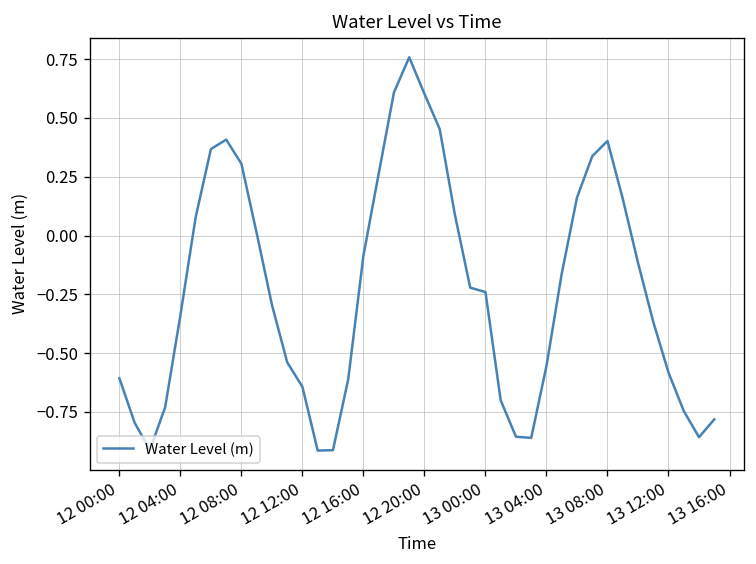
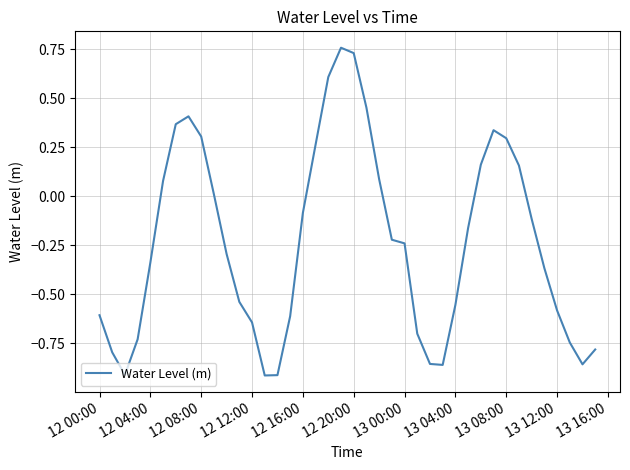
12 20:00: 0.60 -> 0.73
13 08:00: 0.40 -> 0.30
